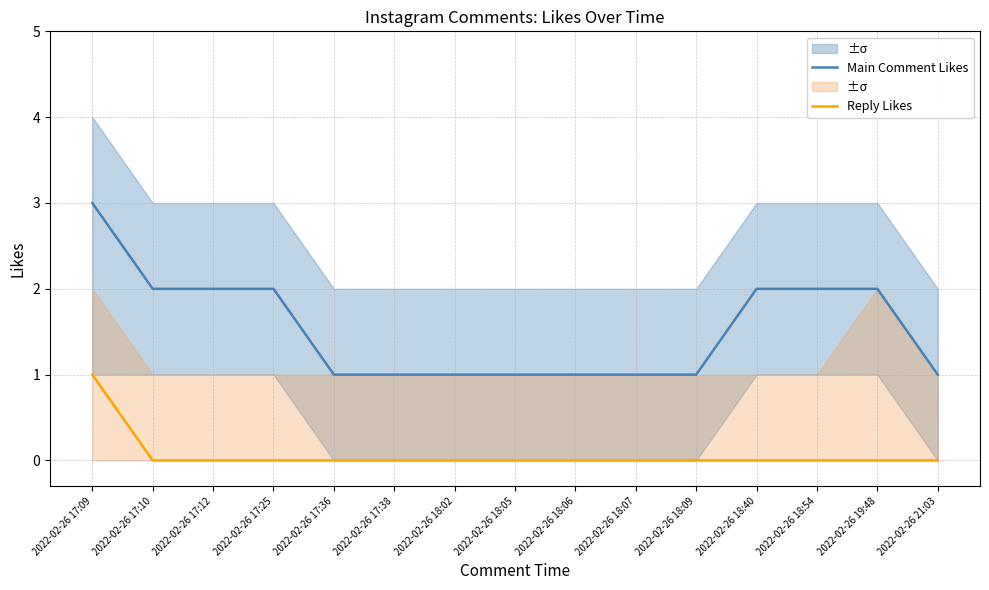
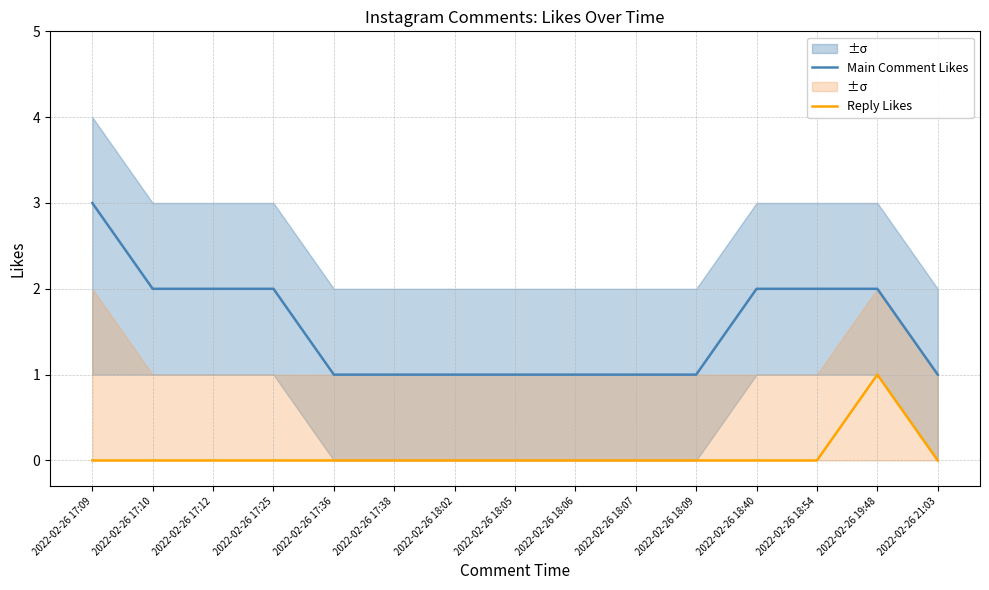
Reply Likes, 2022-02-26 17:09: 1 -> 0
Reply Likes, 2022-02-26 19:48: 0 -> 1
